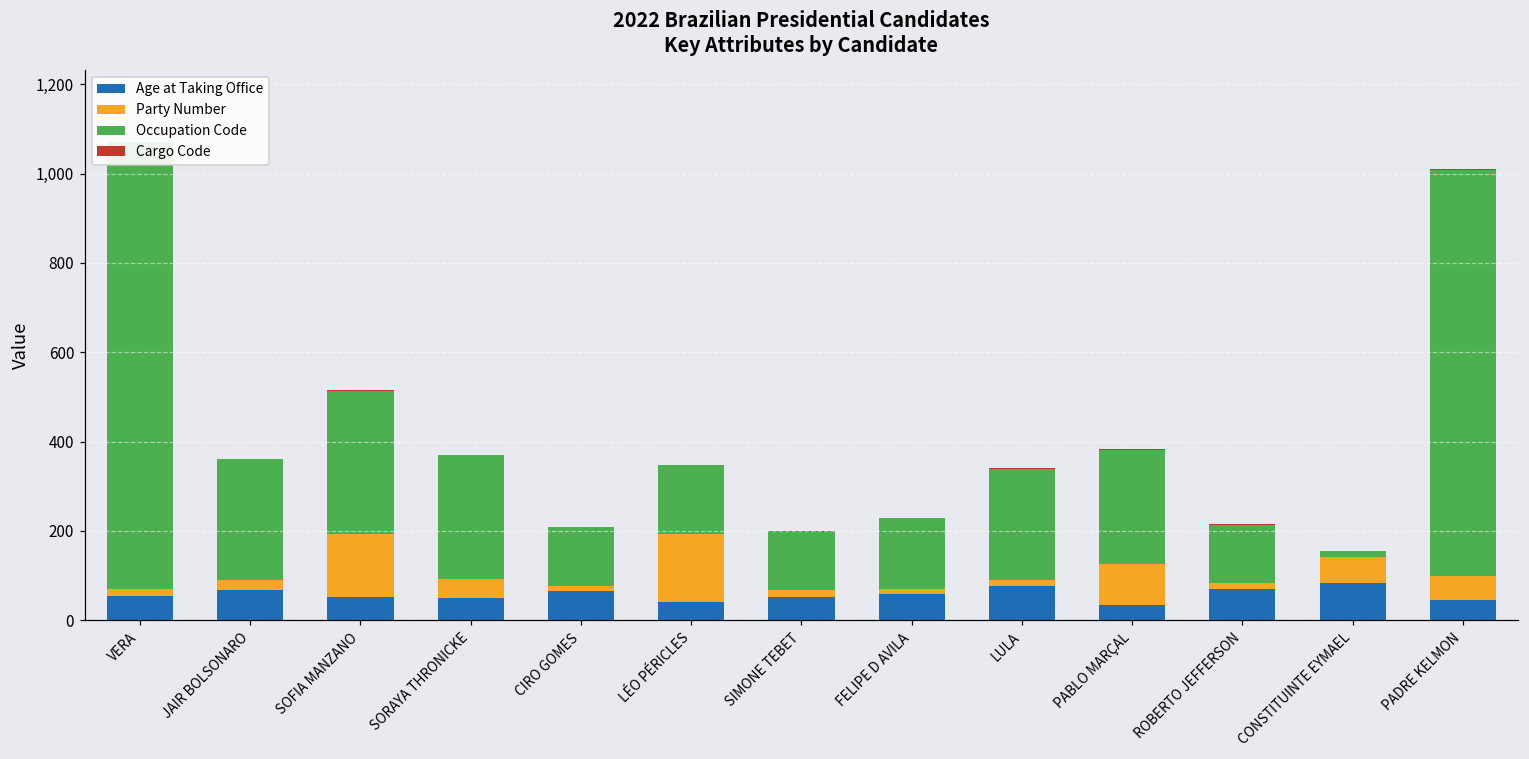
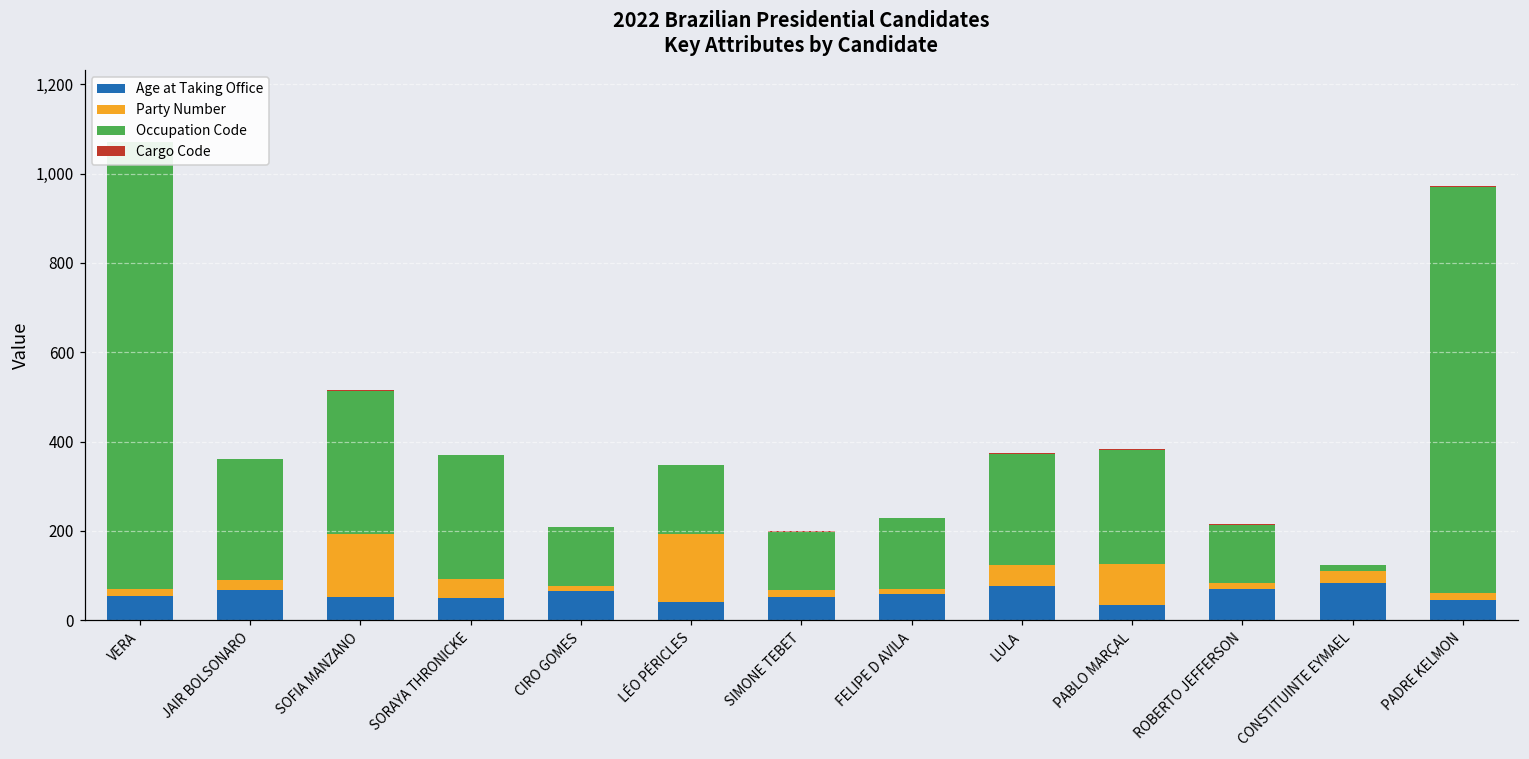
Party Number, LULA: 10 -> 50
Party Number, CONSTITUINTE EYMAEL: 60 -> 30
Party Number, PADRE KELMON: 50 -> 10
